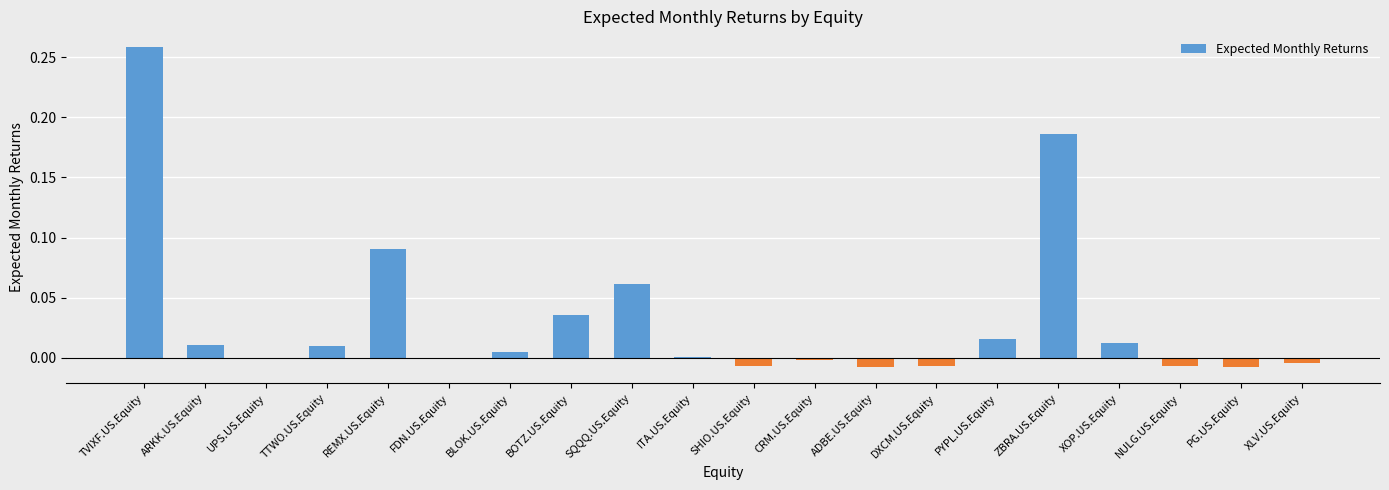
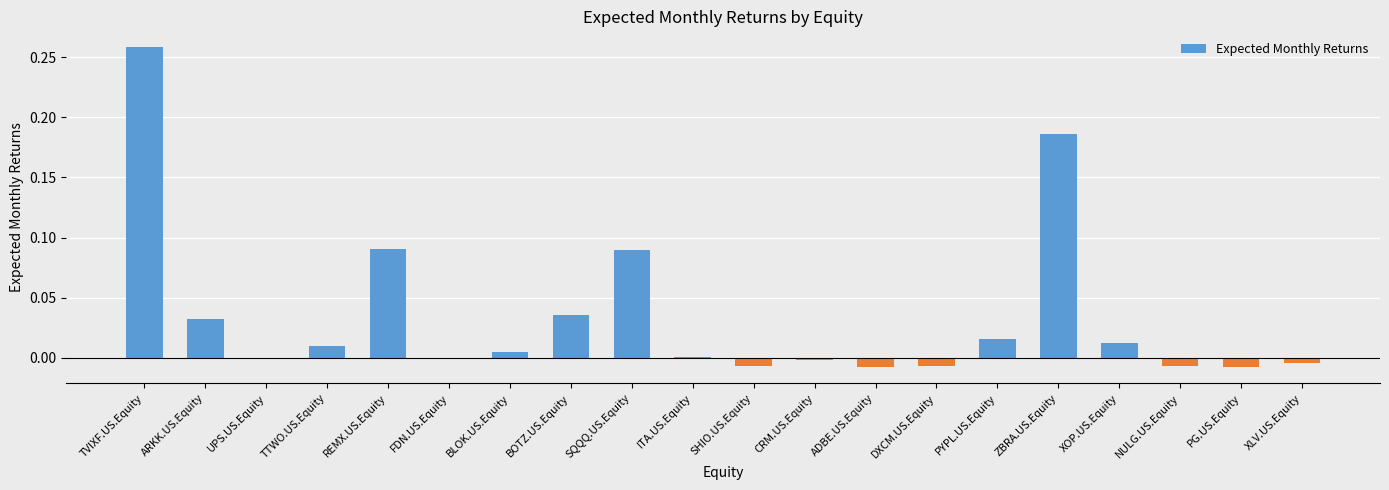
ARKK.US.Equity: 0.011 -> 0.032
SQQQ.US.Equity: 0.061 -> 0.089
